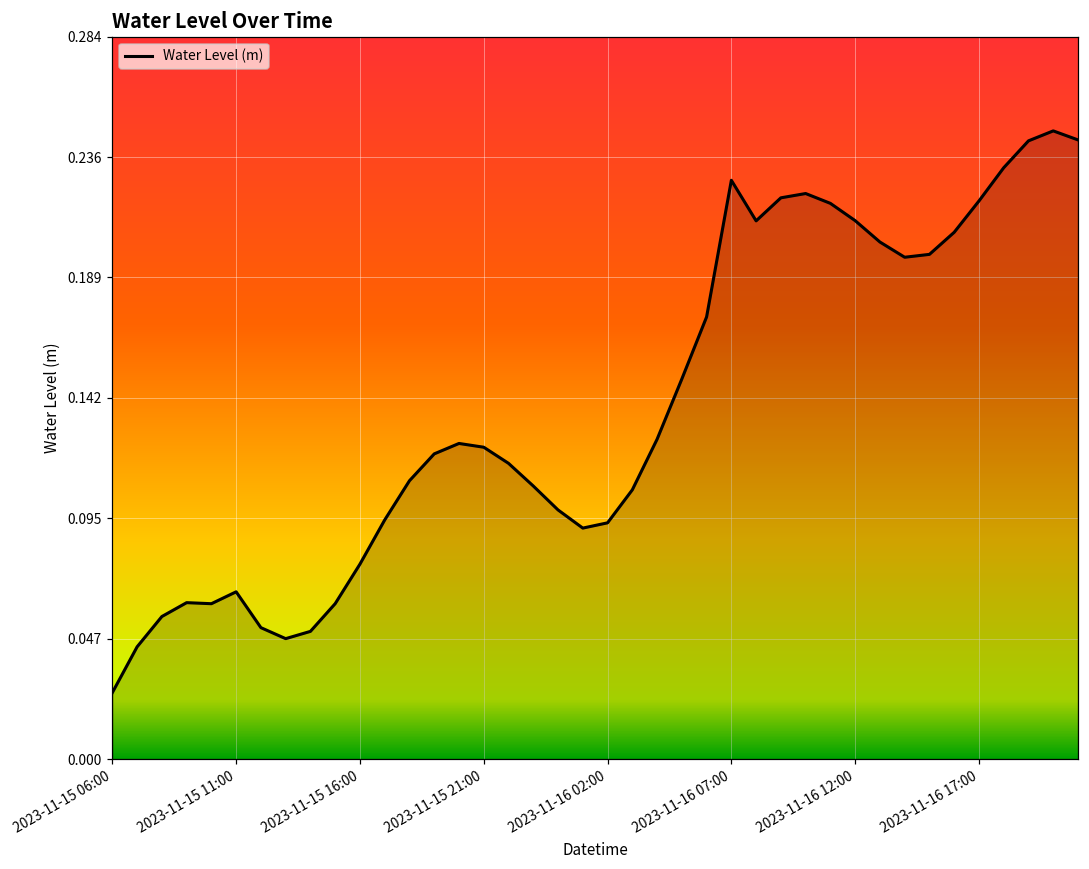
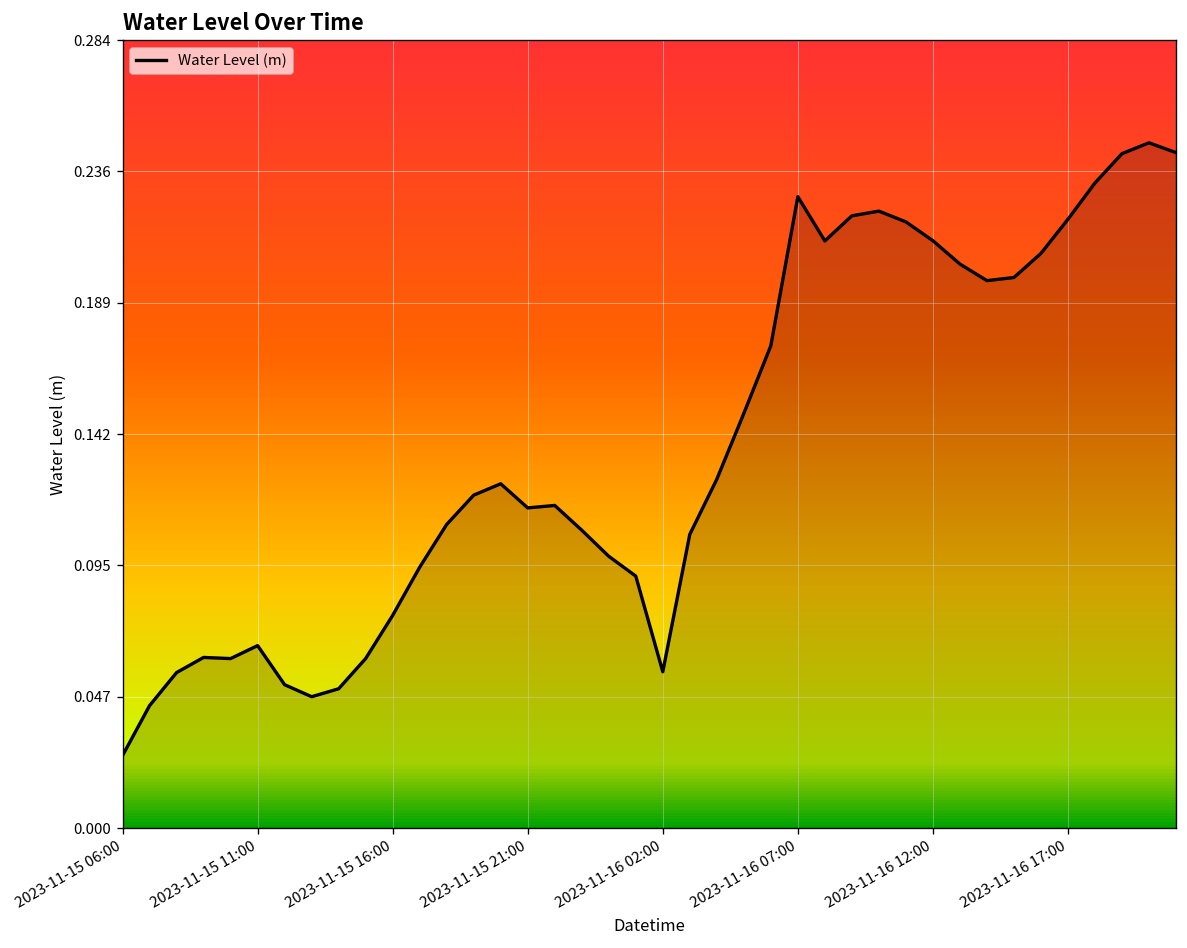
2023-11-15 21:00: 0.122 -> 0.115
2023-11-16 02:00: 0.093 -> 0.056
